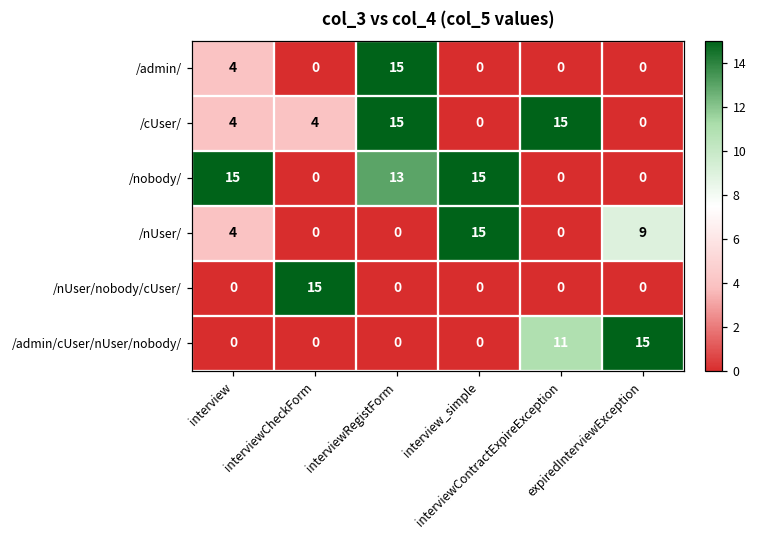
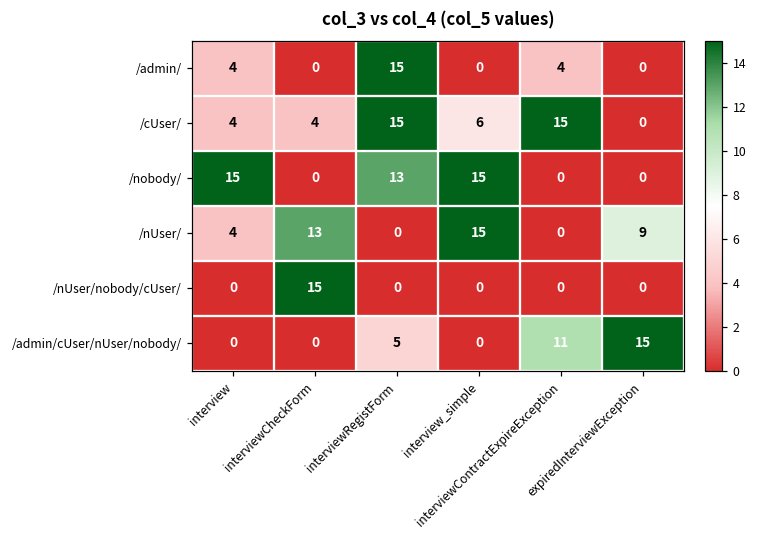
/admin/, interviewContractExpireException: 0 -> 4
/cUser/, interview_simple: 0 -> 6
/nUser/, interviewCheckForm: 0 -> 13
/admin/cUser/nUser/nobody/, interviewRegistForm: 0 -> 5
